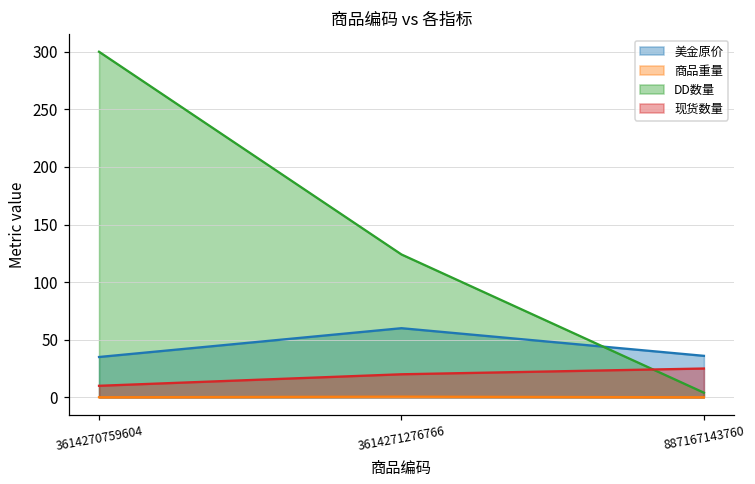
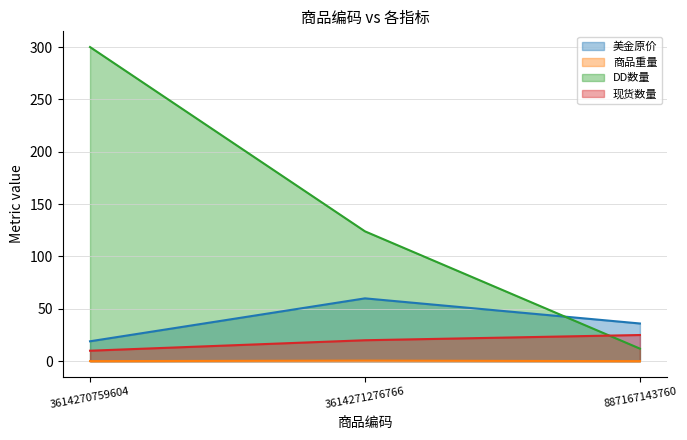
美金原价, 3614270759604: 35 -> 19
DD数量, 887167143760: 4 -> 12
